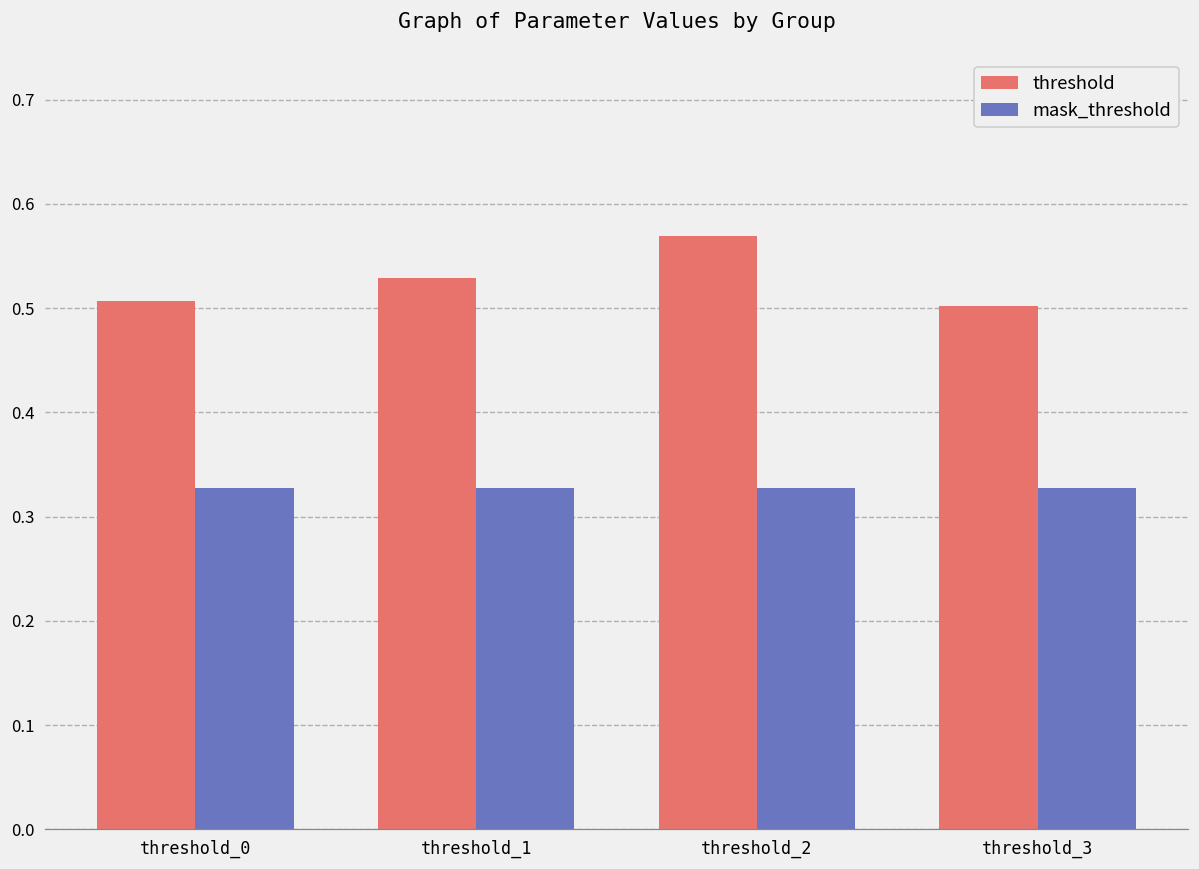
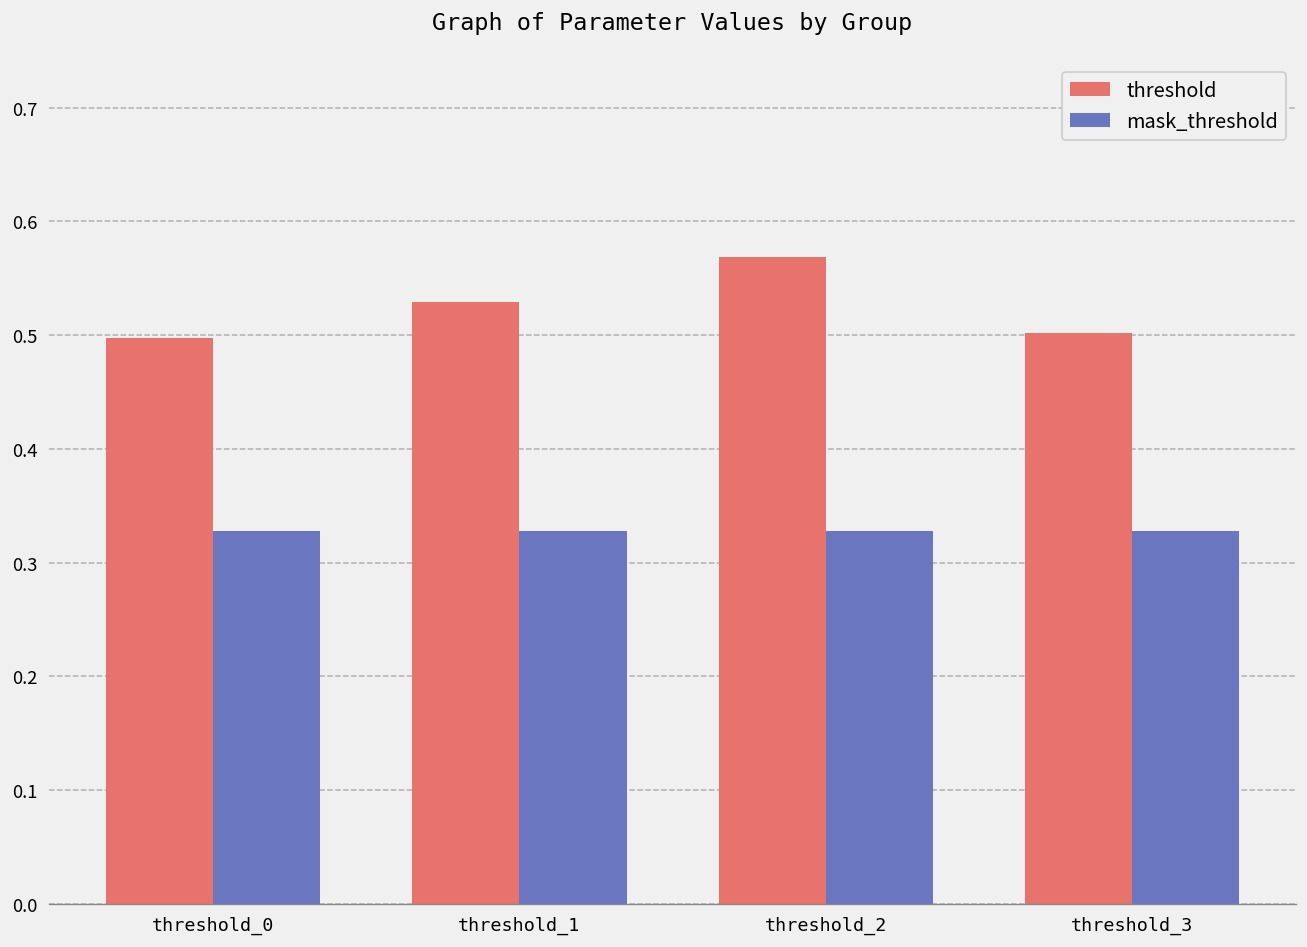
threshold, threshold_0: 0.51 -> 0.50
